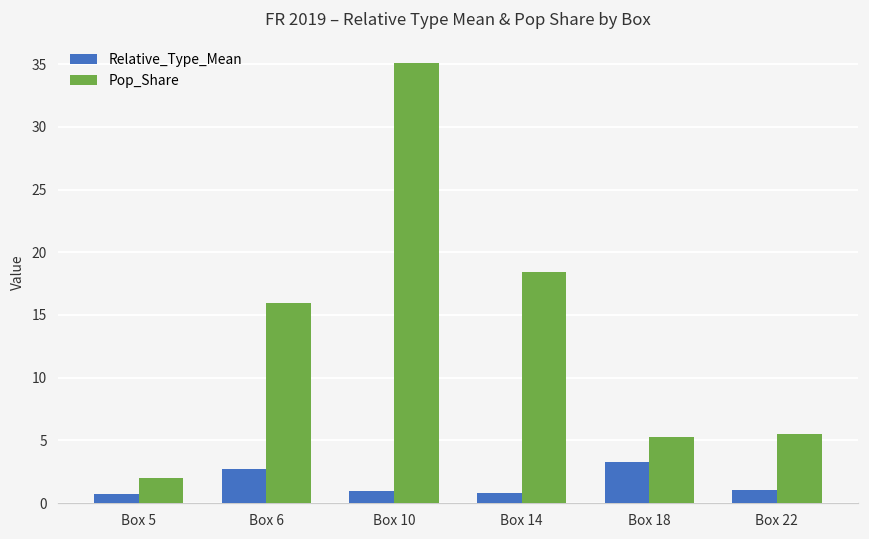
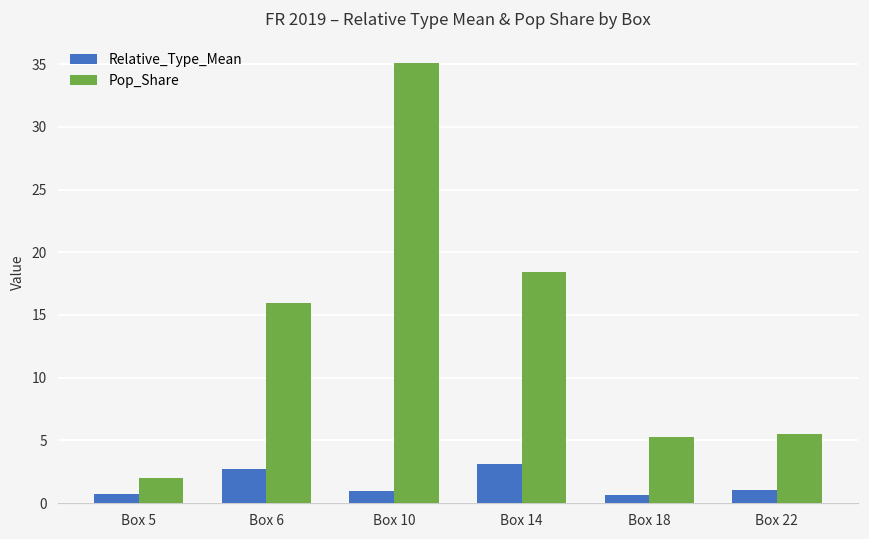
Relative_Type_Mean, Box 14: 0.8 -> 3.1
Relative_Type_Mean, Box 18: 3.3 -> 0.7
